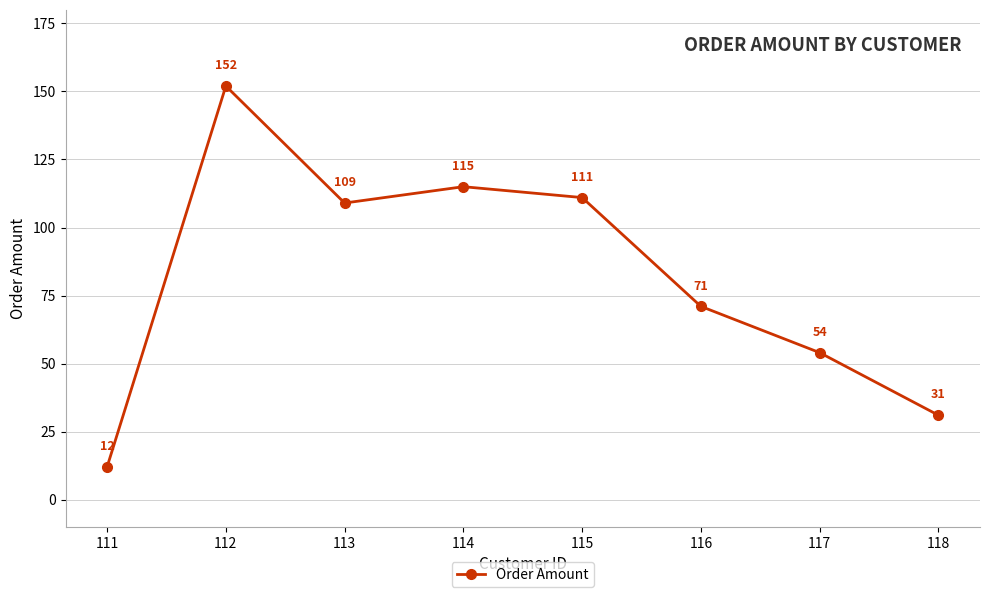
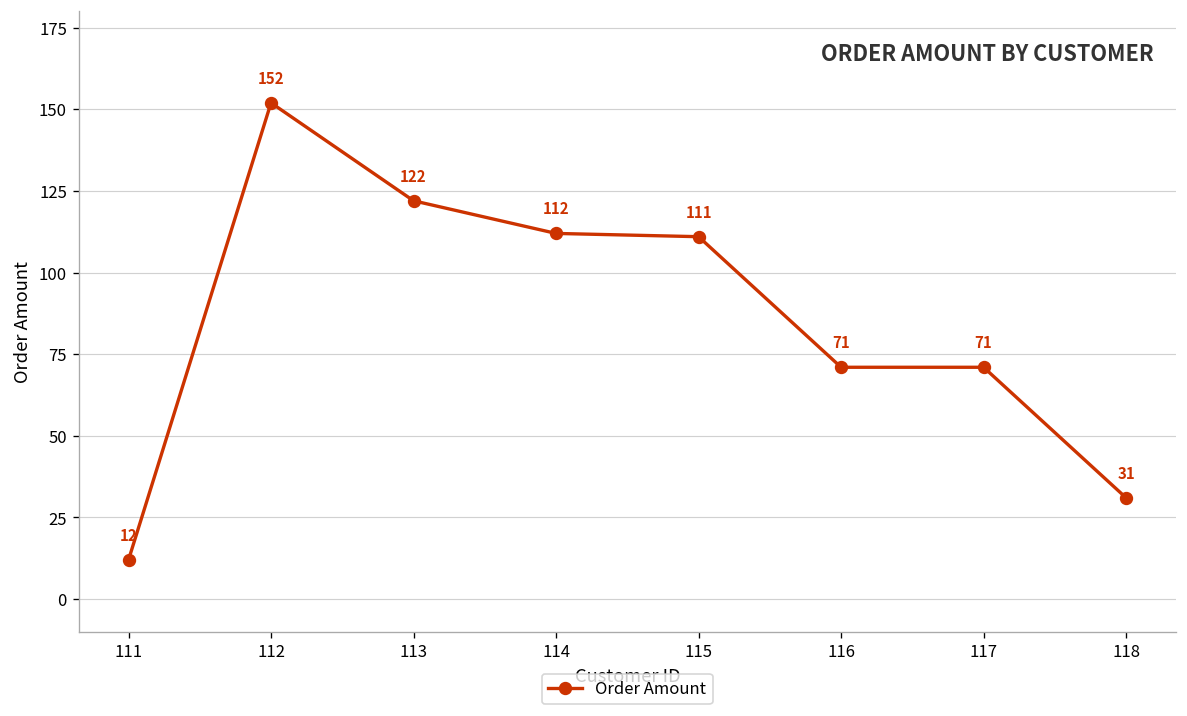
113: 109 -> 122
114: 115 -> 112
117: 54 -> 71
